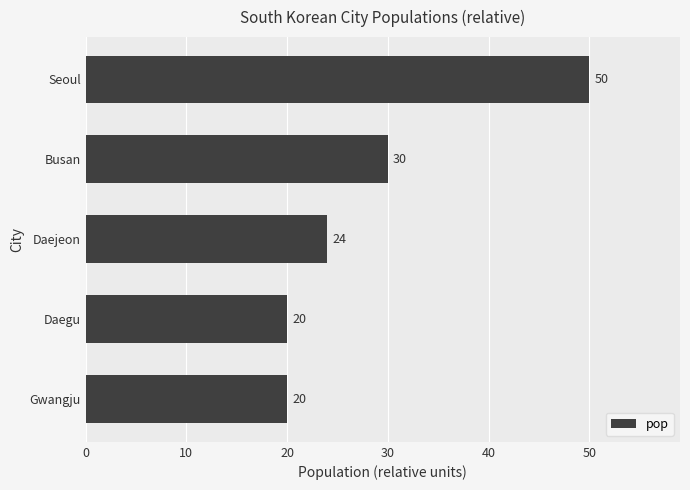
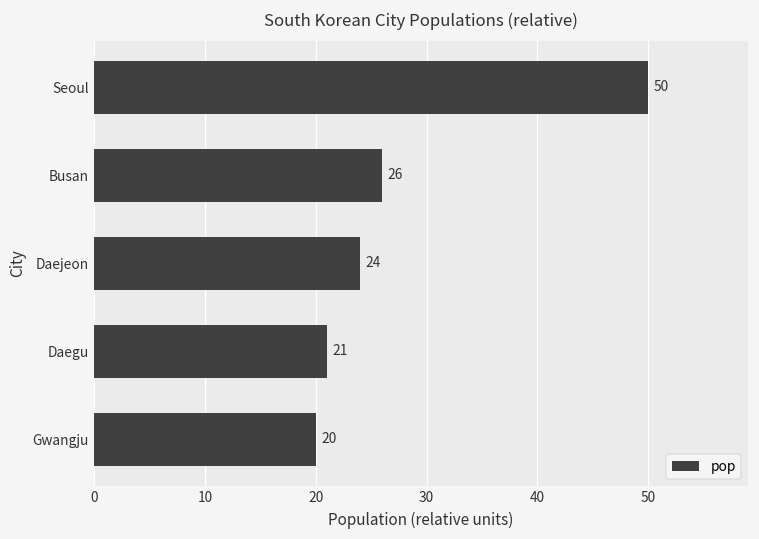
Busan: 30 -> 26
Daegu: 20 -> 21
